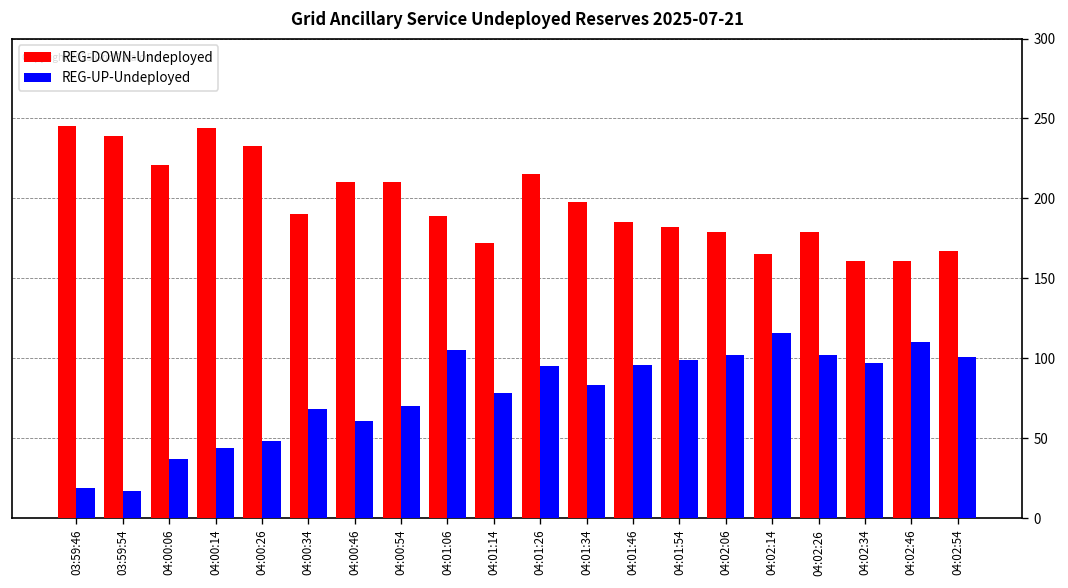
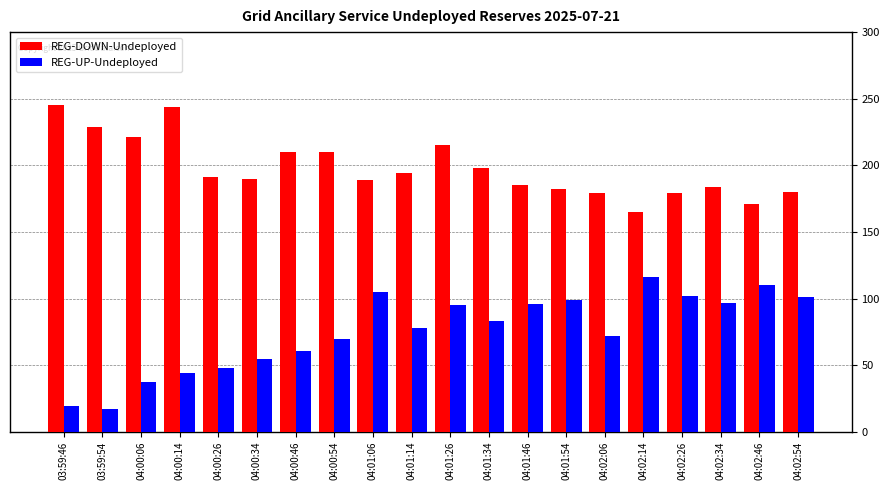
REG-DOWN-Undeployed, 03:59:54: 239 -> 229
REG-DOWN-Undeployed, 04:00:26: 233 -> 191
REG-UP-Undeployed, 04:00:34: 68 -> 55
REG-DOWN-Undeployed, 04:01:14: 172 -> 194
REG-UP-Undeployed, 04:02:06: 102 -> 72
REG-DOWN-Undeployed, 04:02:34: 161 -> 184
REG-DOWN-Undeployed, 04:02:46: 161 -> 171
REG-DOWN-Undeployed, 04:02:54: 167 -> 180
